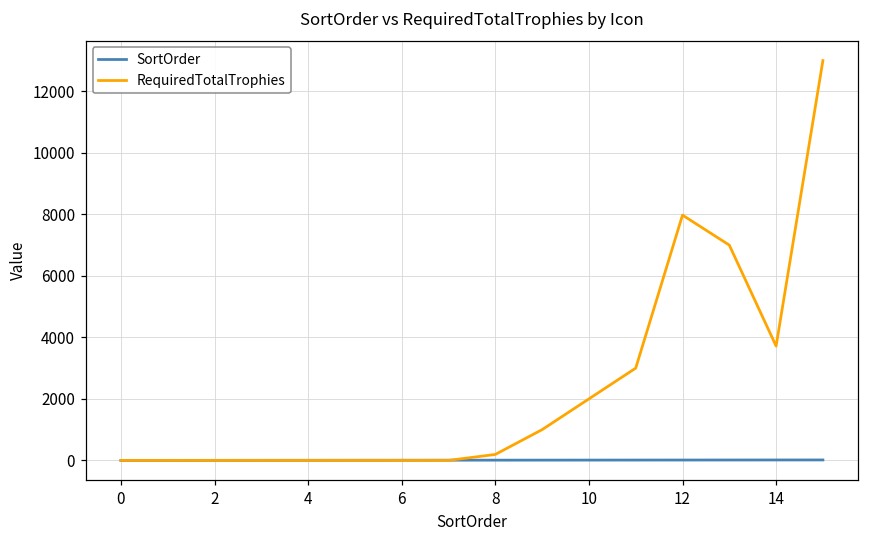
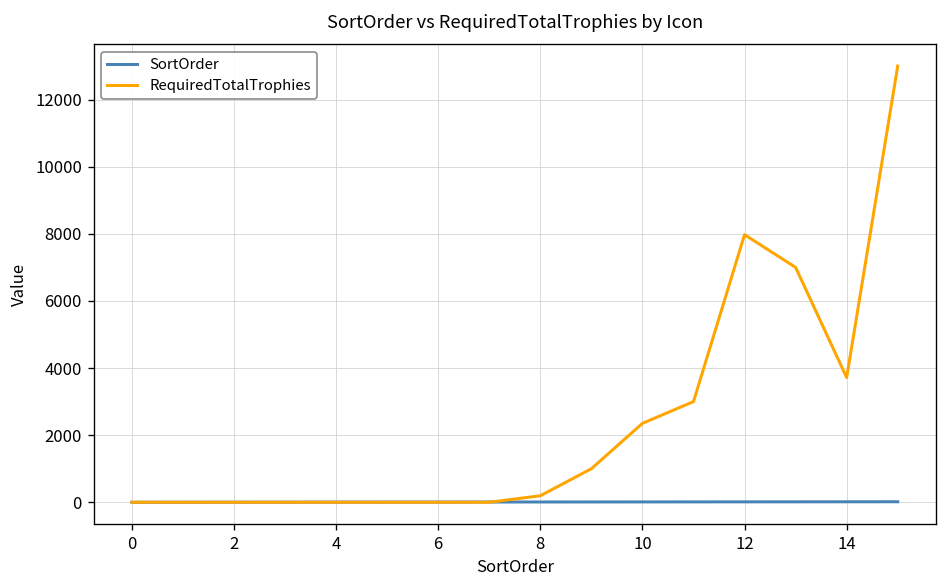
RequiredTotalTrophies, 10: 2000 -> 2400
